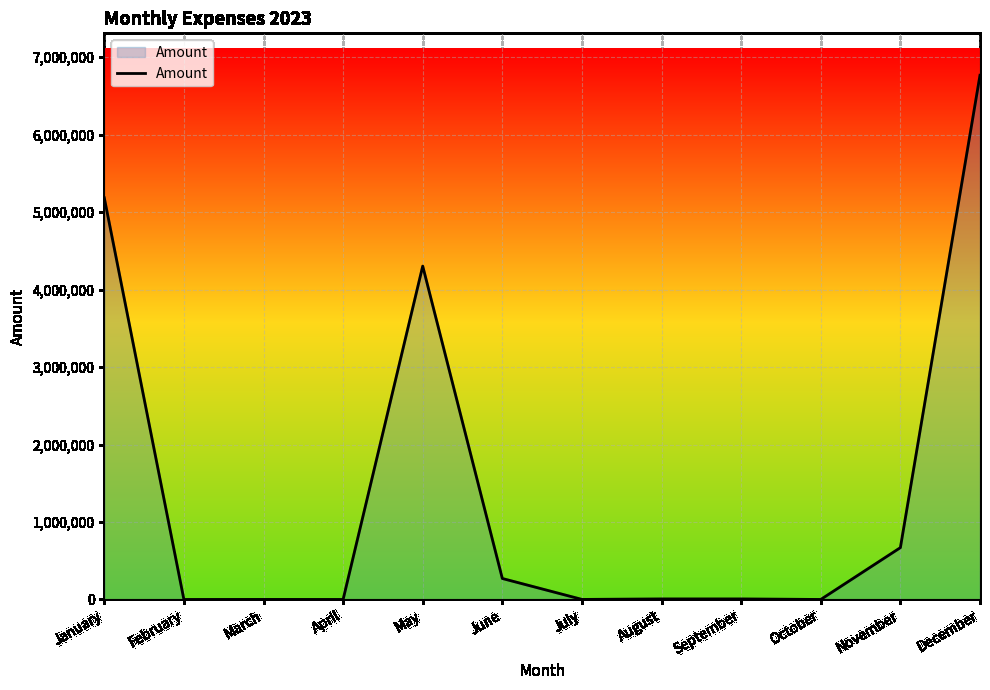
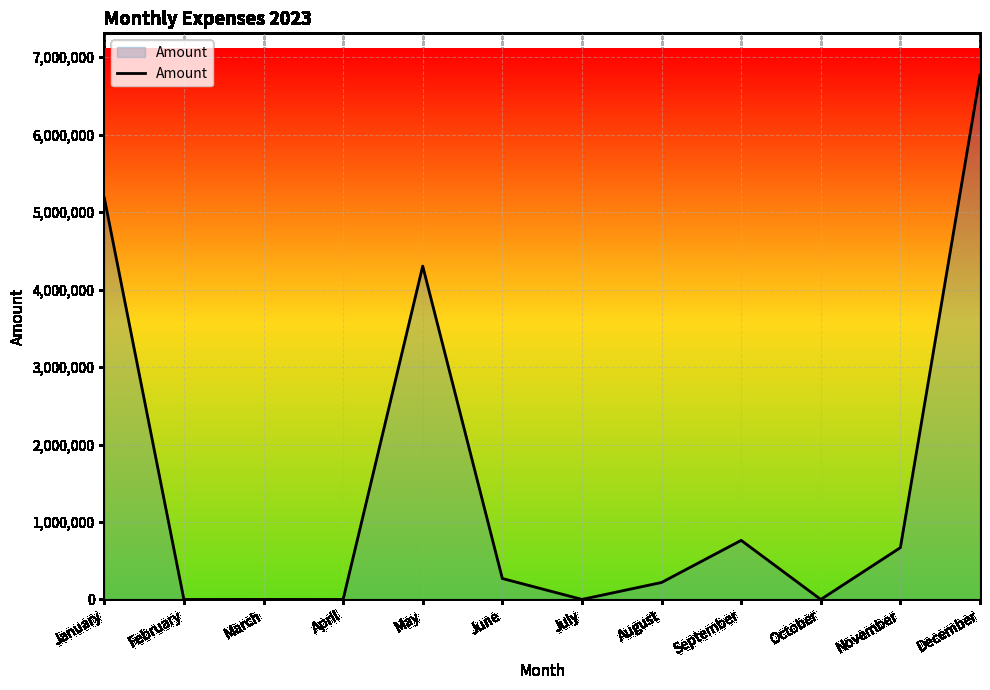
August: 0 -> 200,000
September: 0 -> 800,000
